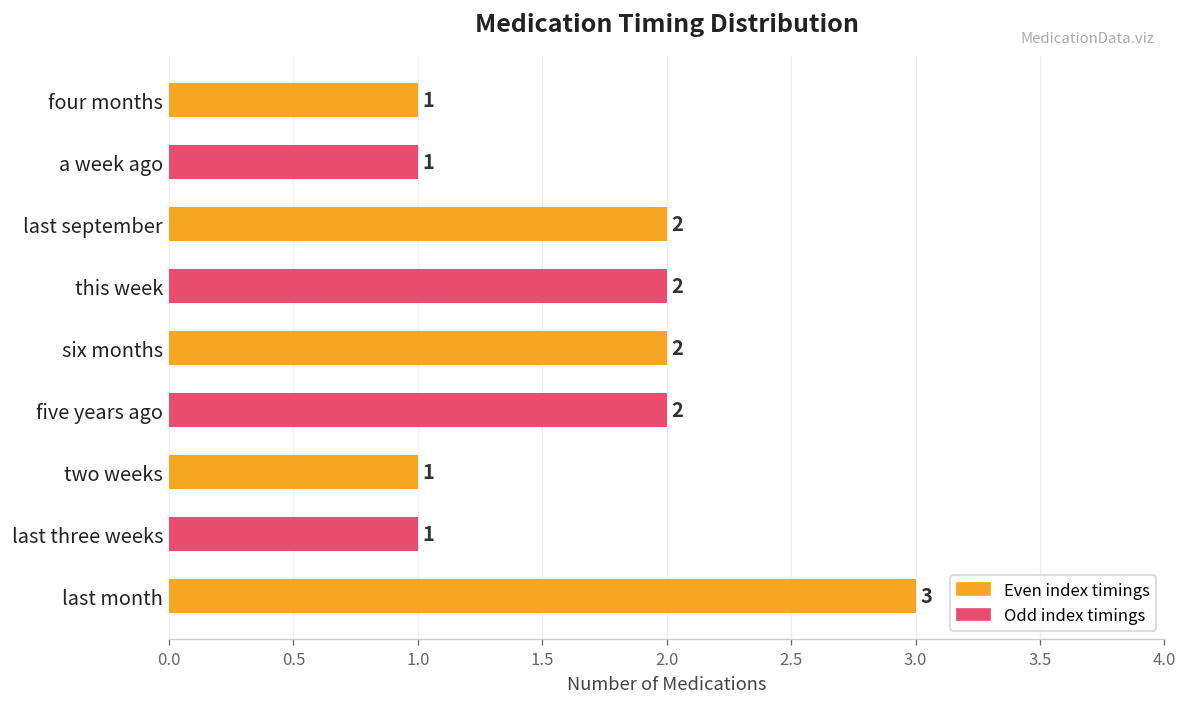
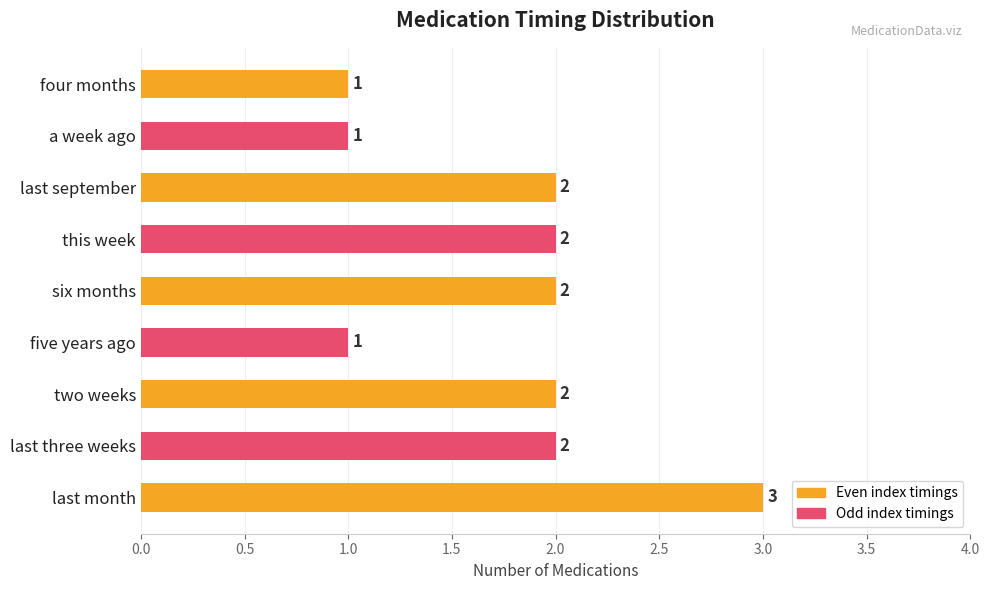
five years ago: 2 -> 1
two weeks: 1 -> 2
last three weeks: 1 -> 2
